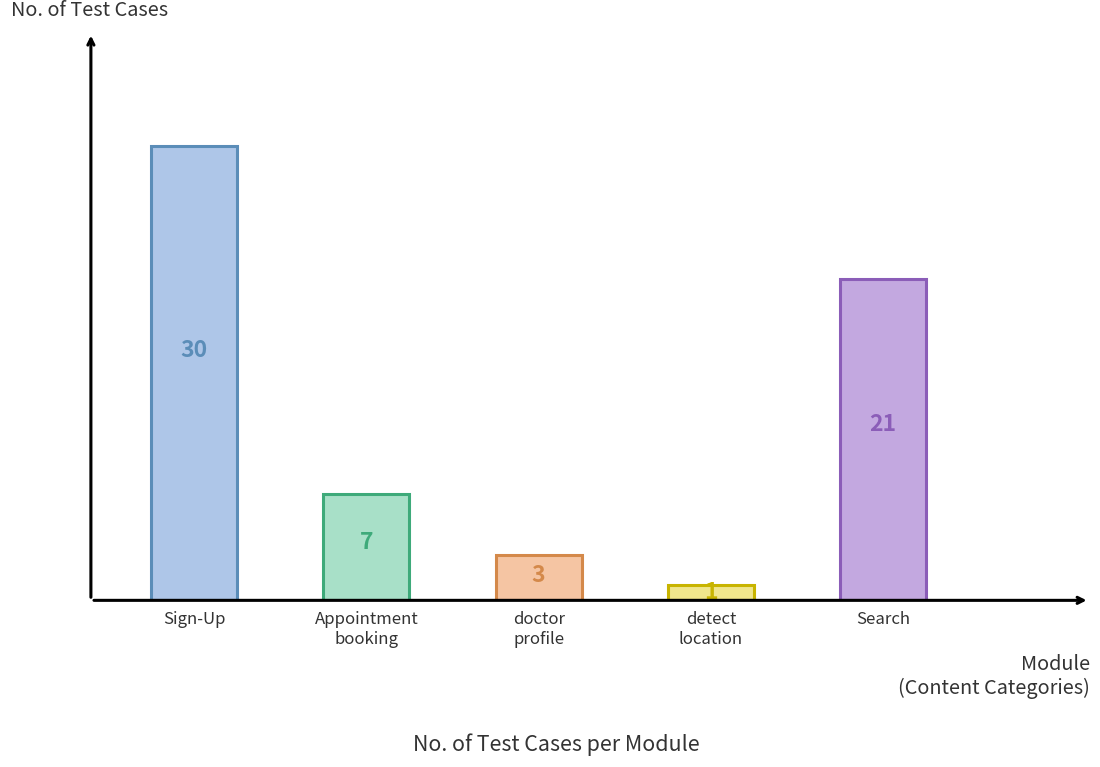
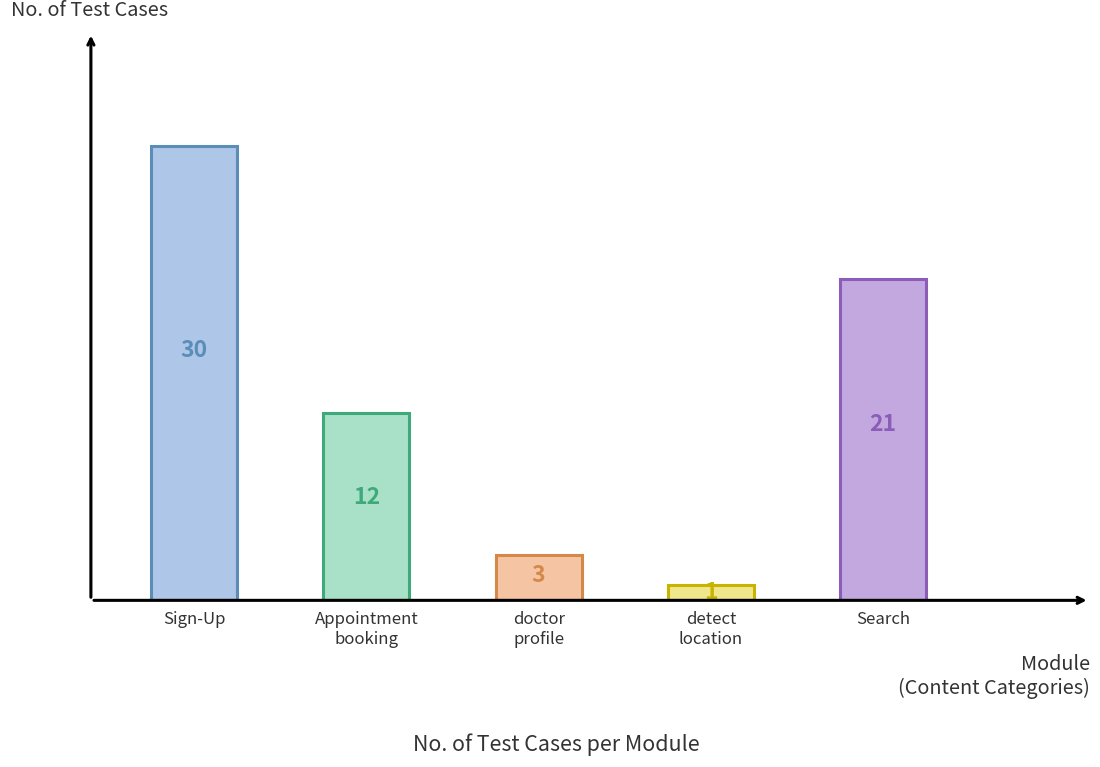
Appointment booking: 7 -> 12
